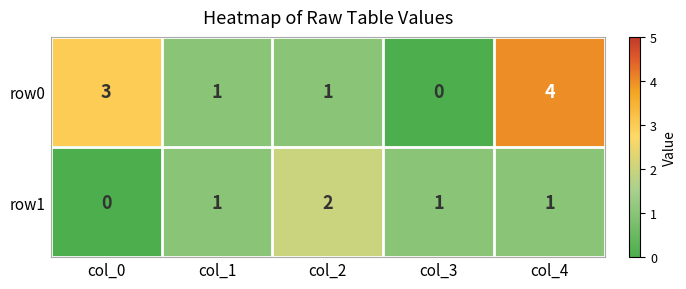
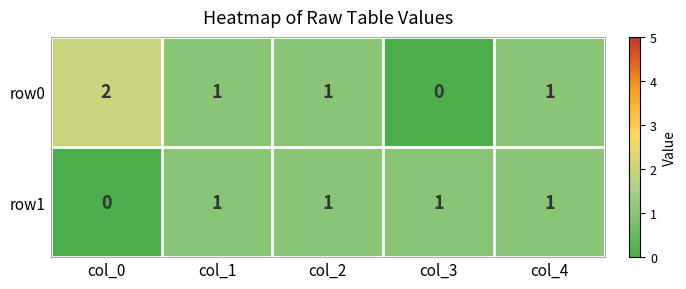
row0, col_0: 3 -> 2
row0, col_4: 4 -> 1
row1, col_2: 2 -> 1
